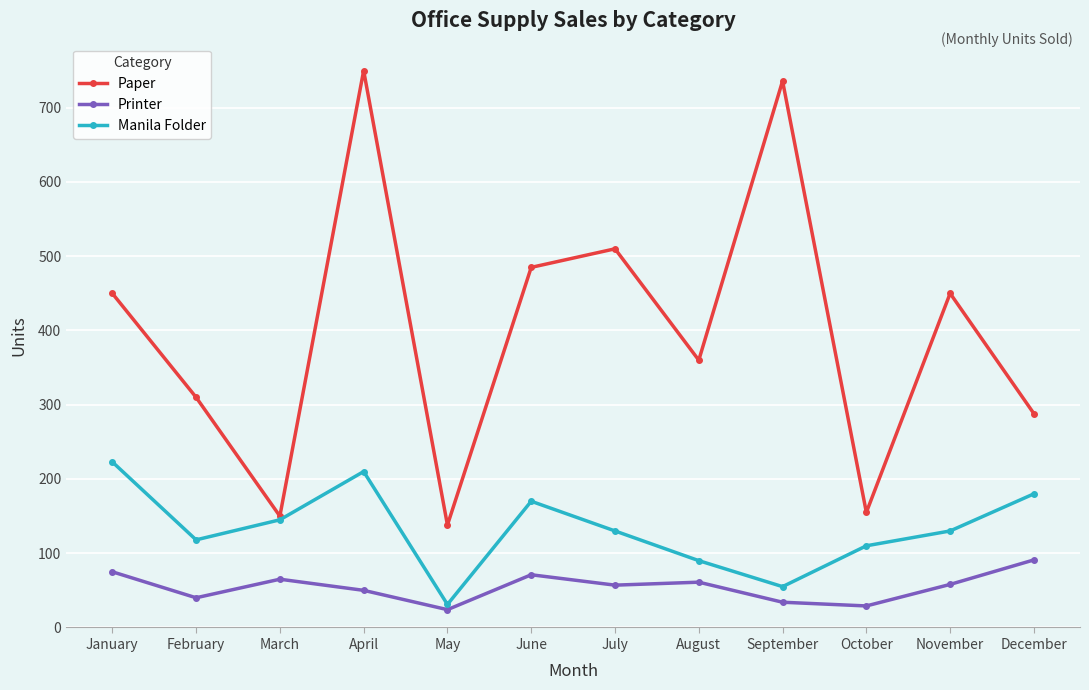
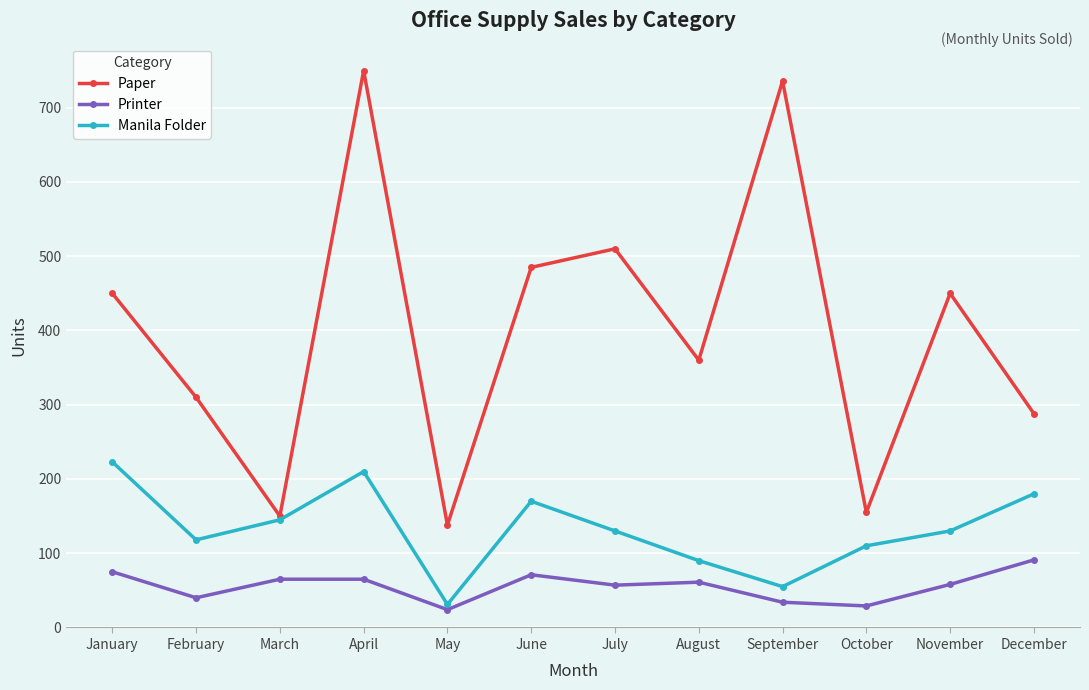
Printer, April: 50 -> 70
